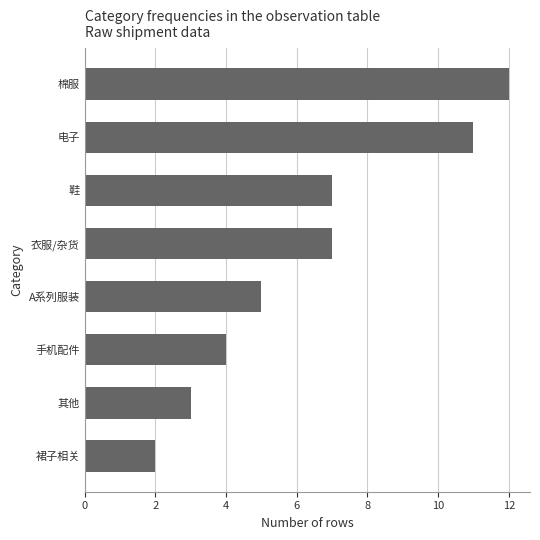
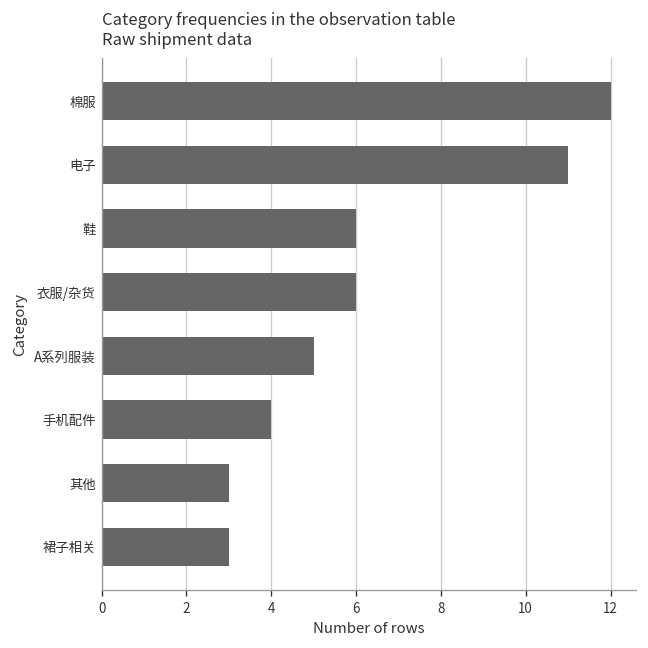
鞋: 7 -> 6
衣服/杂货: 7 -> 6
裙子相关: 2 -> 3
